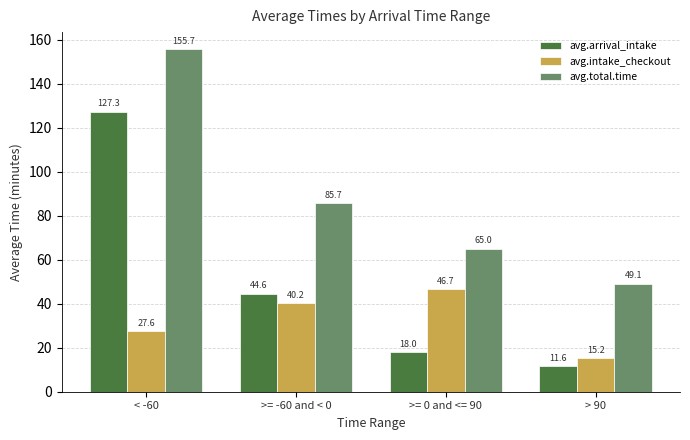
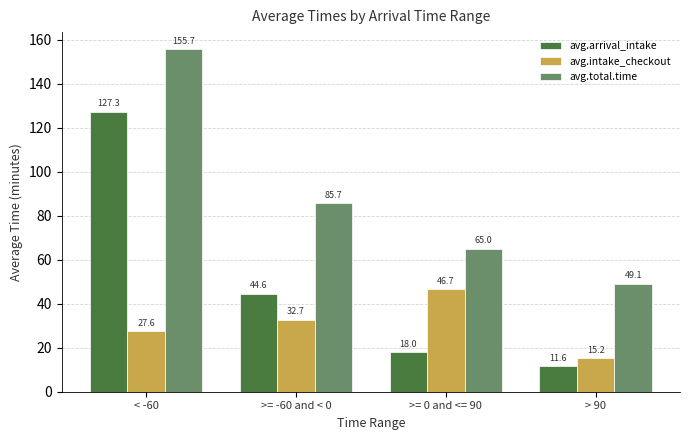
avg.intake_checkout, >= -60 and < 0: 40.2 -> 32.7
